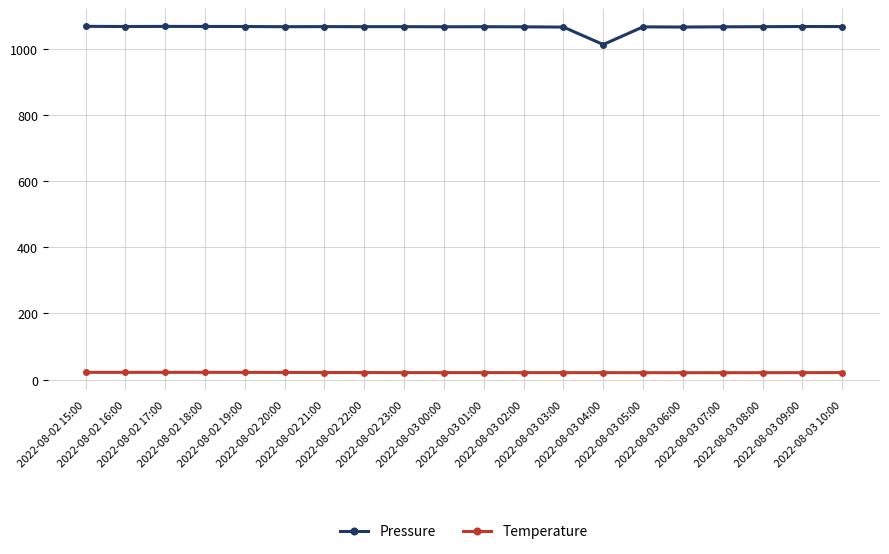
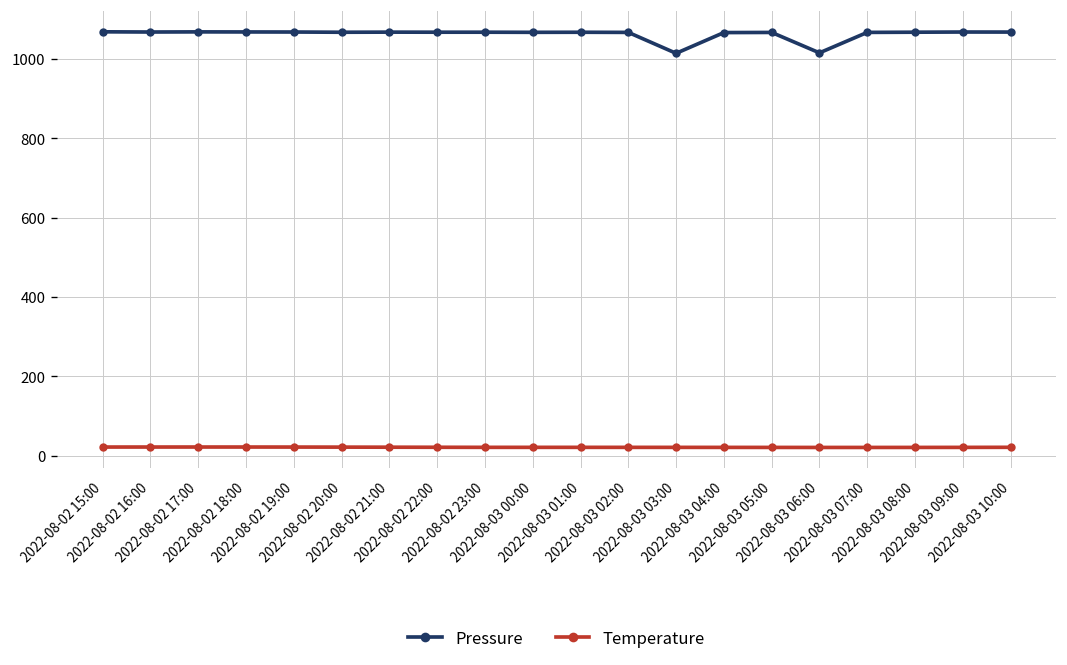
Pressure, 2022-08-03 03:00: 1070 -> 1010
Pressure, 2022-08-03 04:00: 1010 -> 1070
Pressure, 2022-08-03 06:00: 1070 -> 1020
